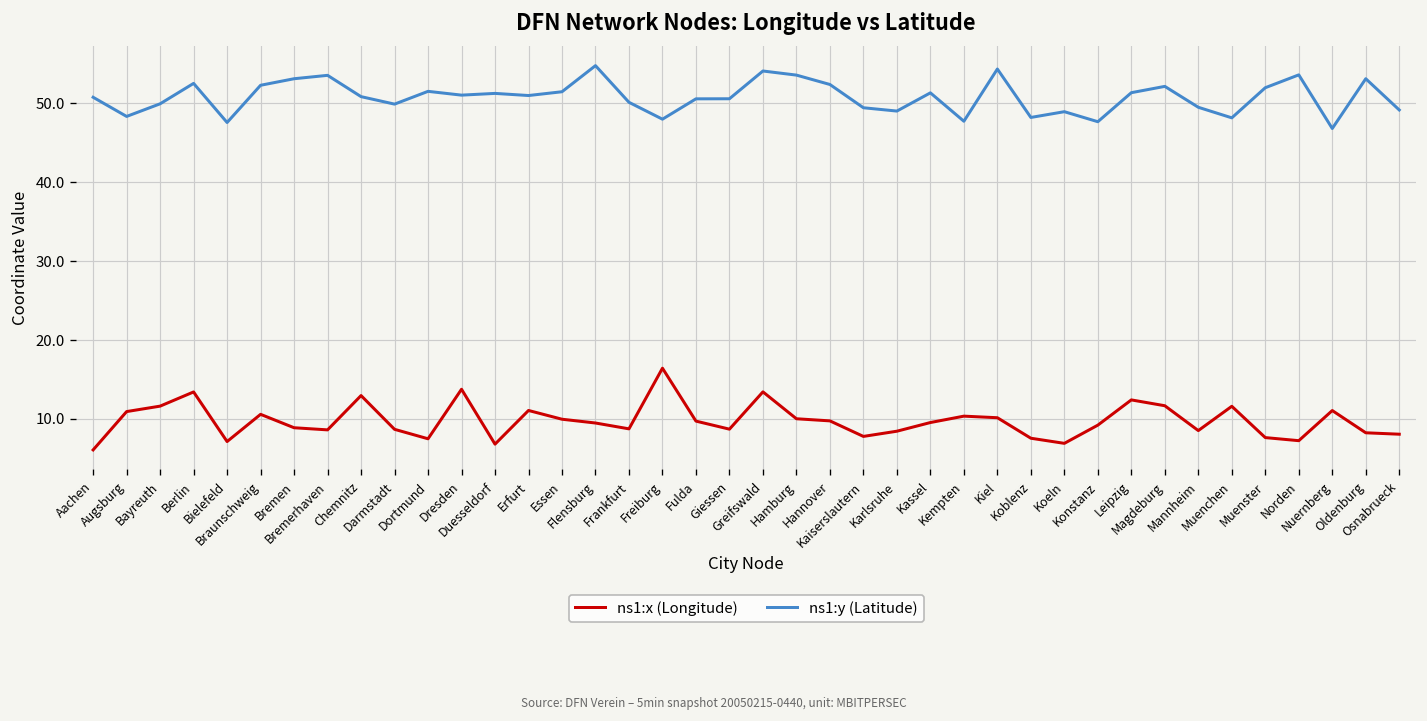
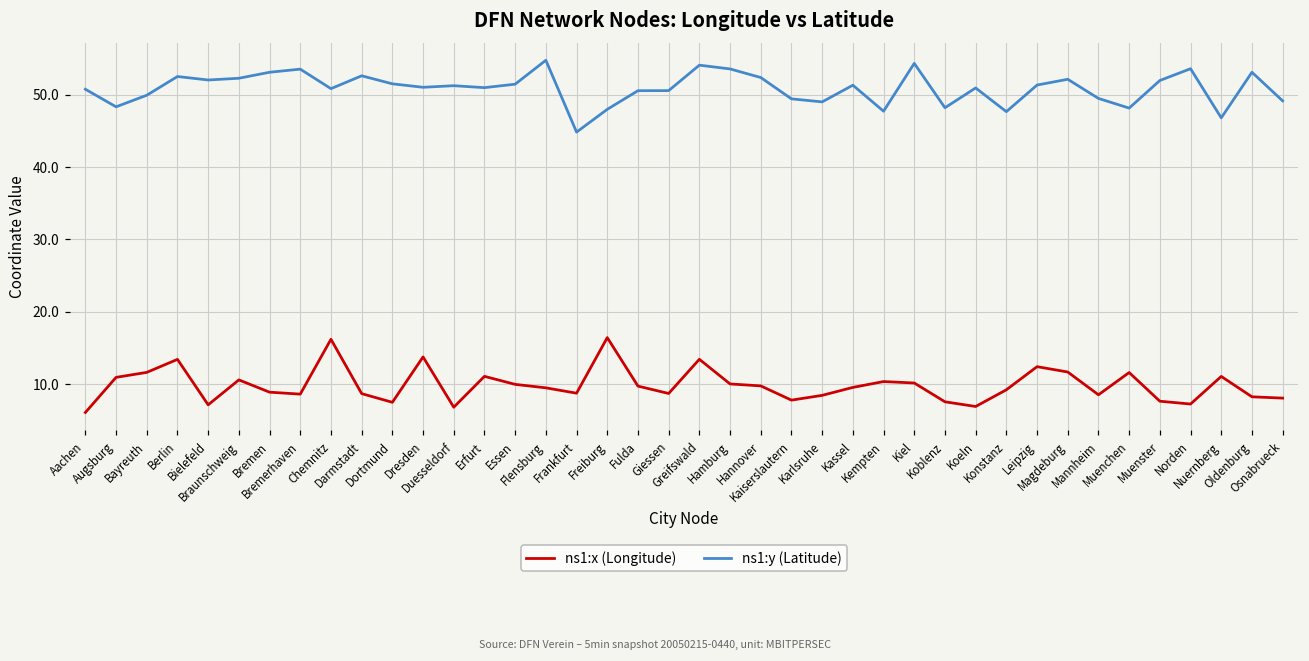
ns1:y (Latitude), Bielefeld: 48 -> 52
ns1:x (Longitude), Chemnitz: 13 -> 16
ns1:y (Latitude), Darmstadt: 50 -> 53
ns1:y (Latitude), Frankfurt: 50 -> 45
ns1:y (Latitude), Koeln: 49 -> 51
